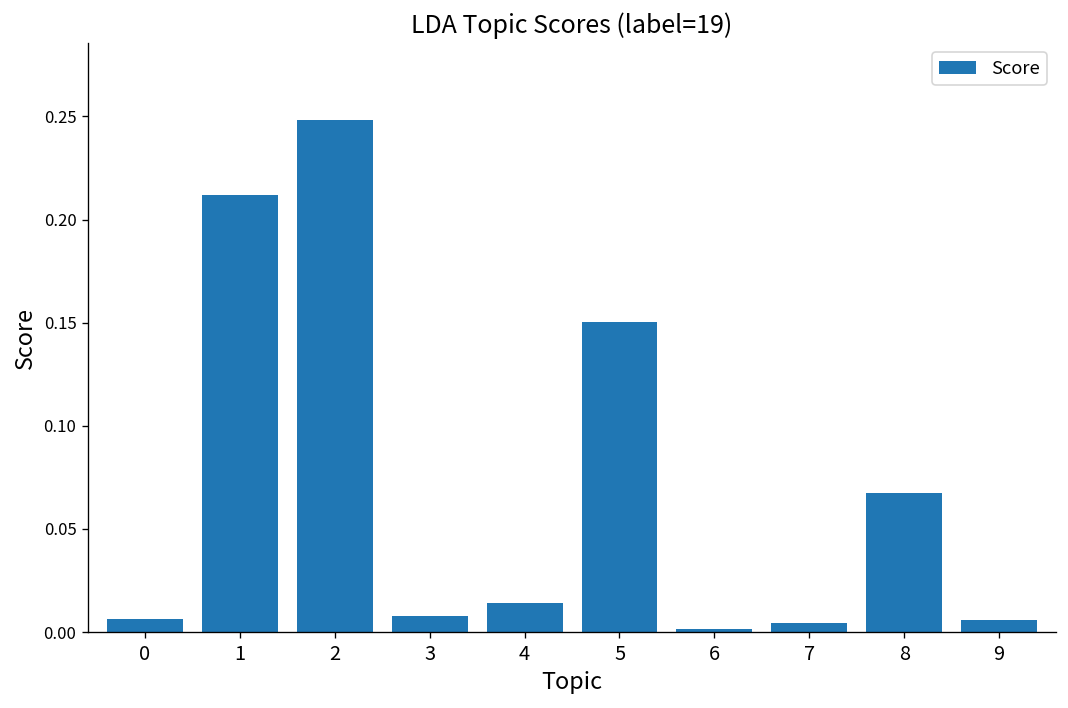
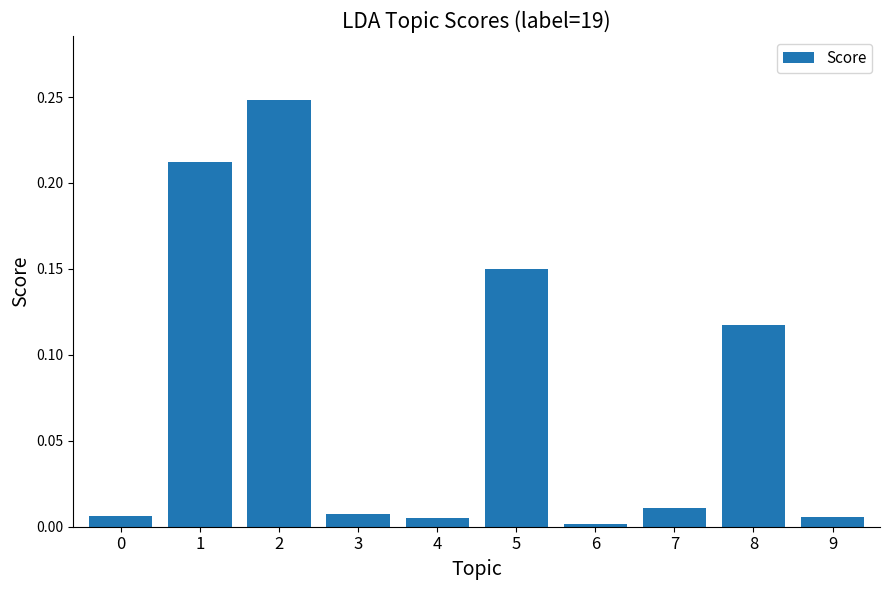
4: 0.014 -> 0.005
7: 0.004 -> 0.011
8: 0.068 -> 0.117
